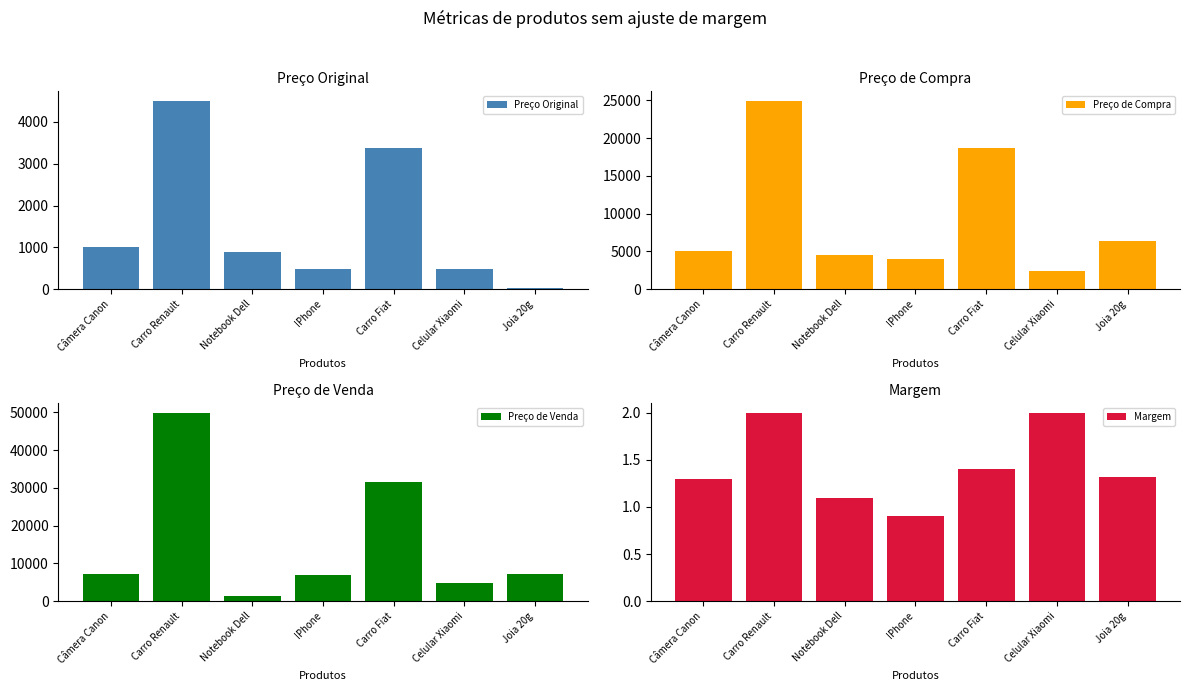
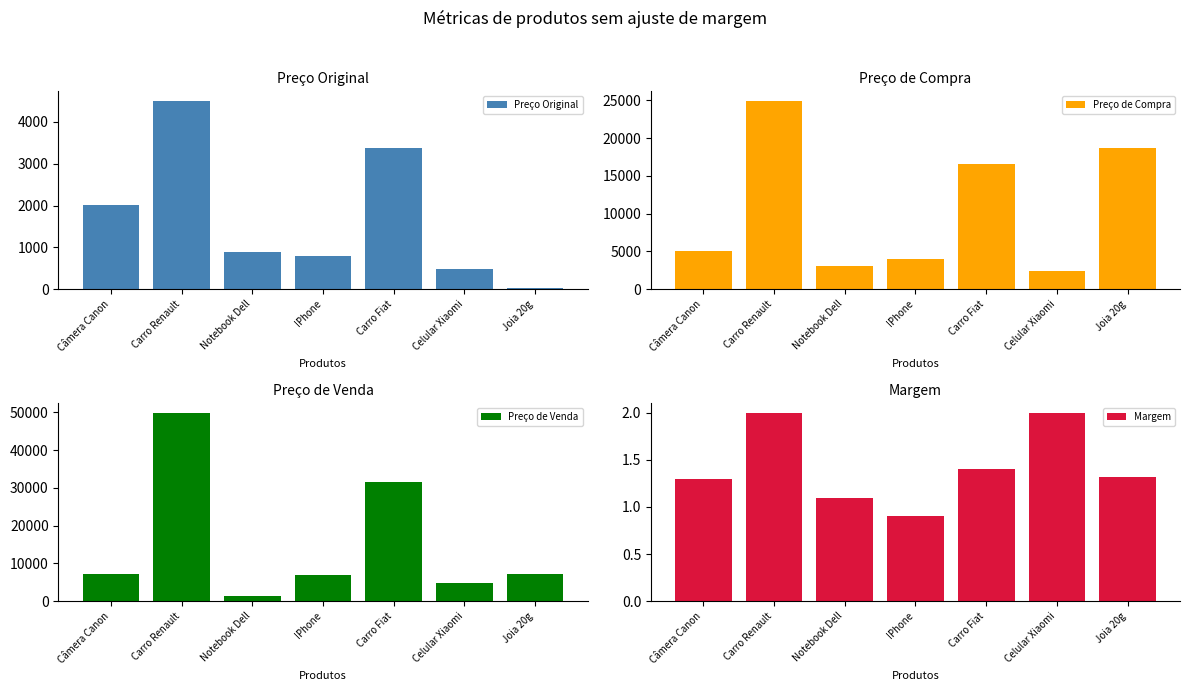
Preço Original, Câmera Canon: 1000 -> 2000
Preço Original, IPhone: 500 -> 800
Preço de Compra, Notebook Dell: 5000 -> 3000
Preço de Compra, Carro Fiat: 19000 -> 17000
Preço de Compra, Joia 20g: 6000 -> 19000
